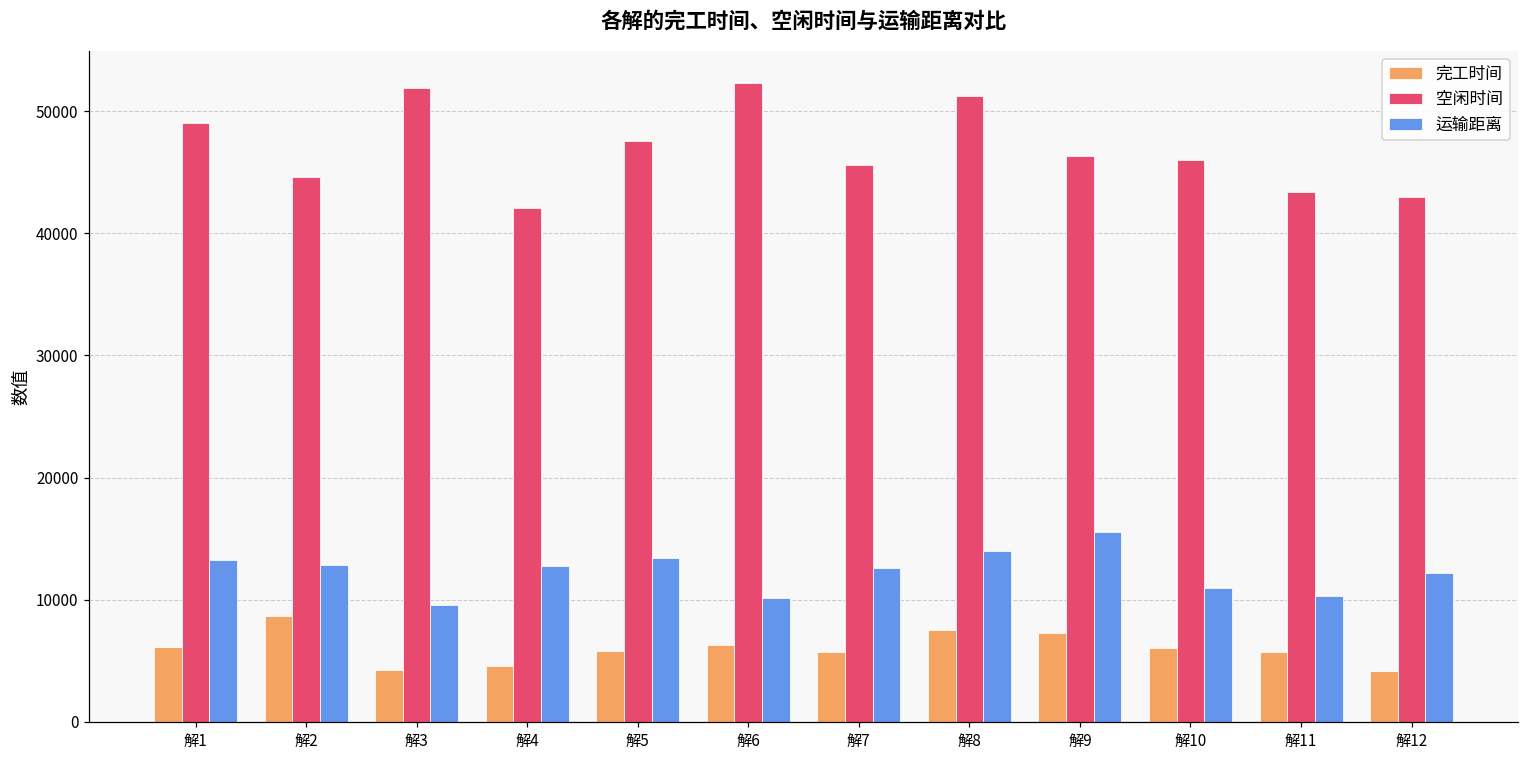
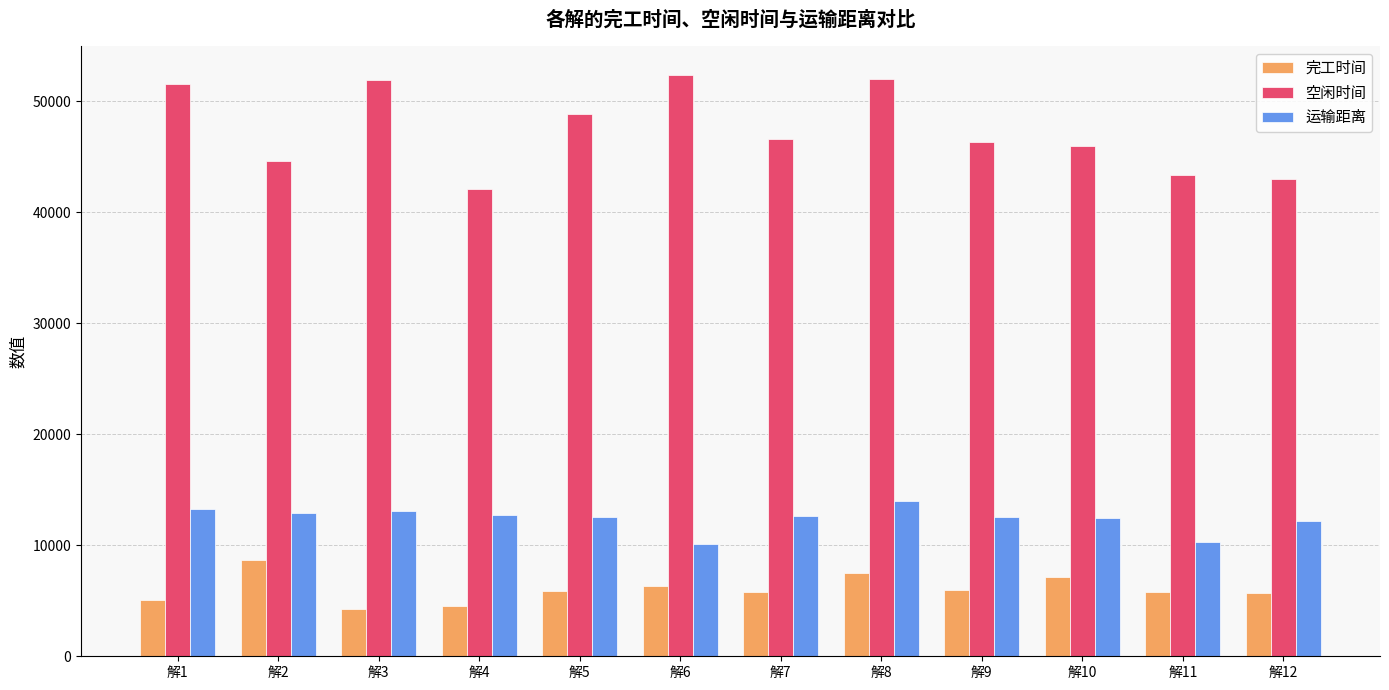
完工时间, 解1: 6100 -> 5100
空闲时间, 解1: 49100 -> 51500
运输距离, 解3: 9600 -> 13100
空闲时间, 解5: 47600 -> 48900
运输距离, 解5: 13400 -> 12600
空闲时间, 解7: 45600 -> 46600
空闲时间, 解8: 51200 -> 52000
完工时间, 解9: 7300 -> 6000
运输距离, 解9: 15500 -> 12500
完工时间, 解10: 6000 -> 7100
运输距离, 解10: 10900 -> 12400
完工时间, 解12: 4200 -> 5700
